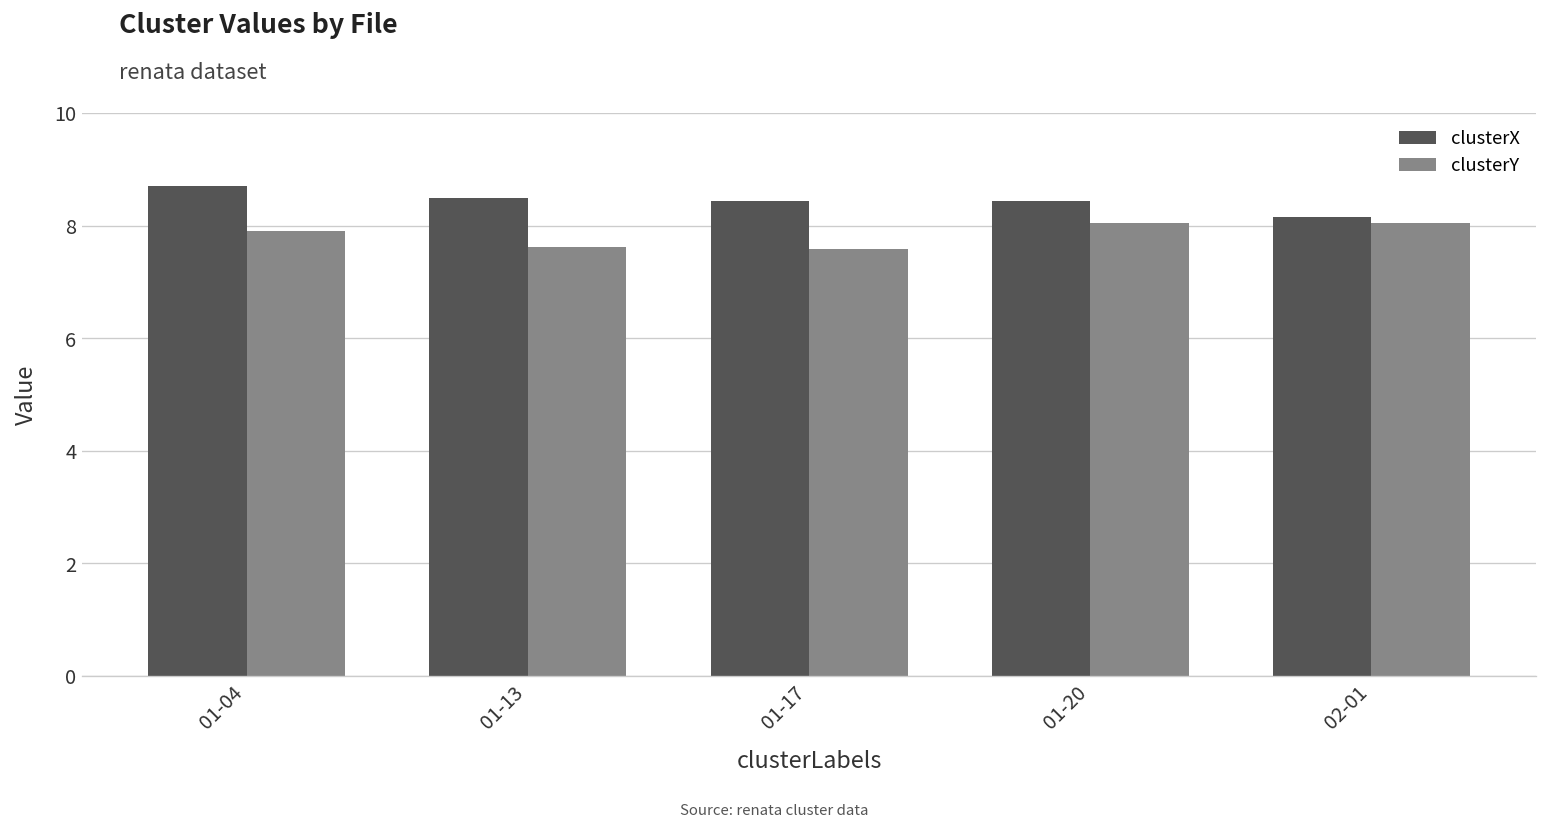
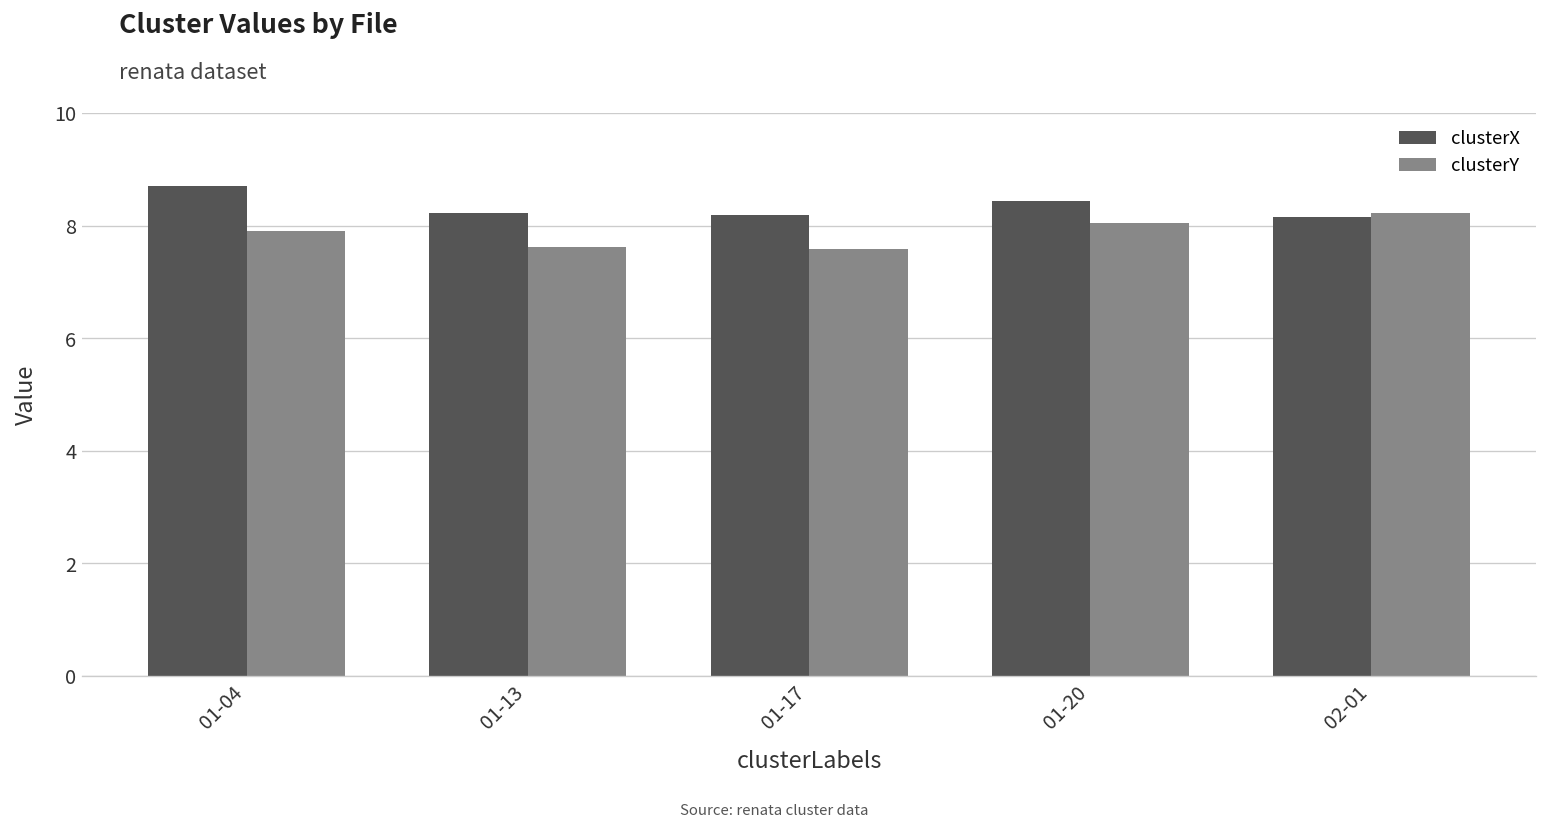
clusterX, 01-13: 8.5 -> 8.2
clusterX, 01-17: 8.4 -> 8.2
clusterY, 02-01: 8.1 -> 8.2
